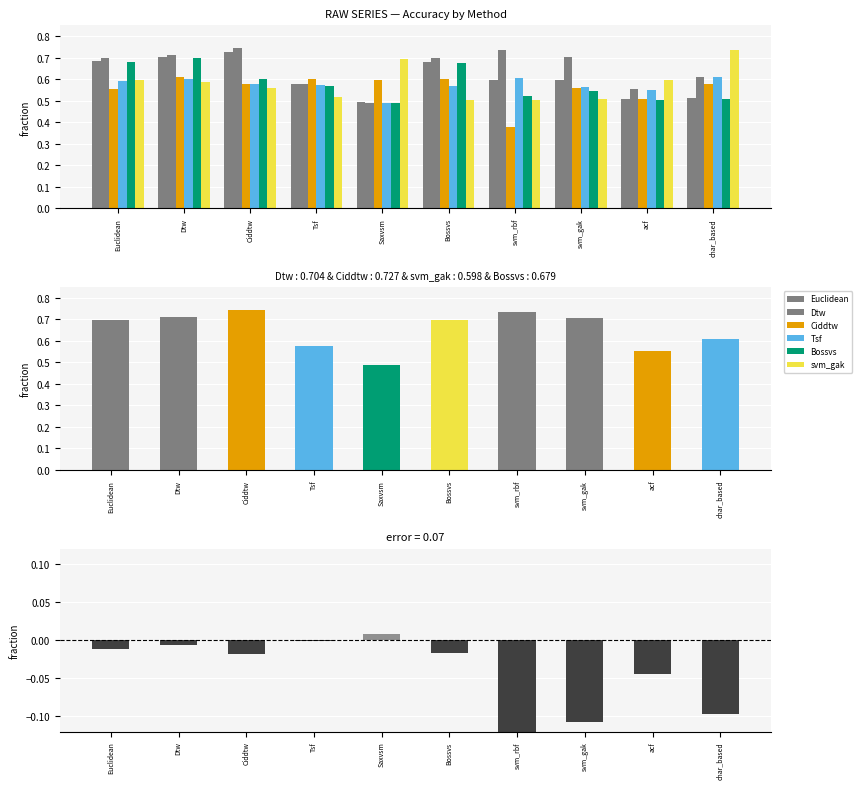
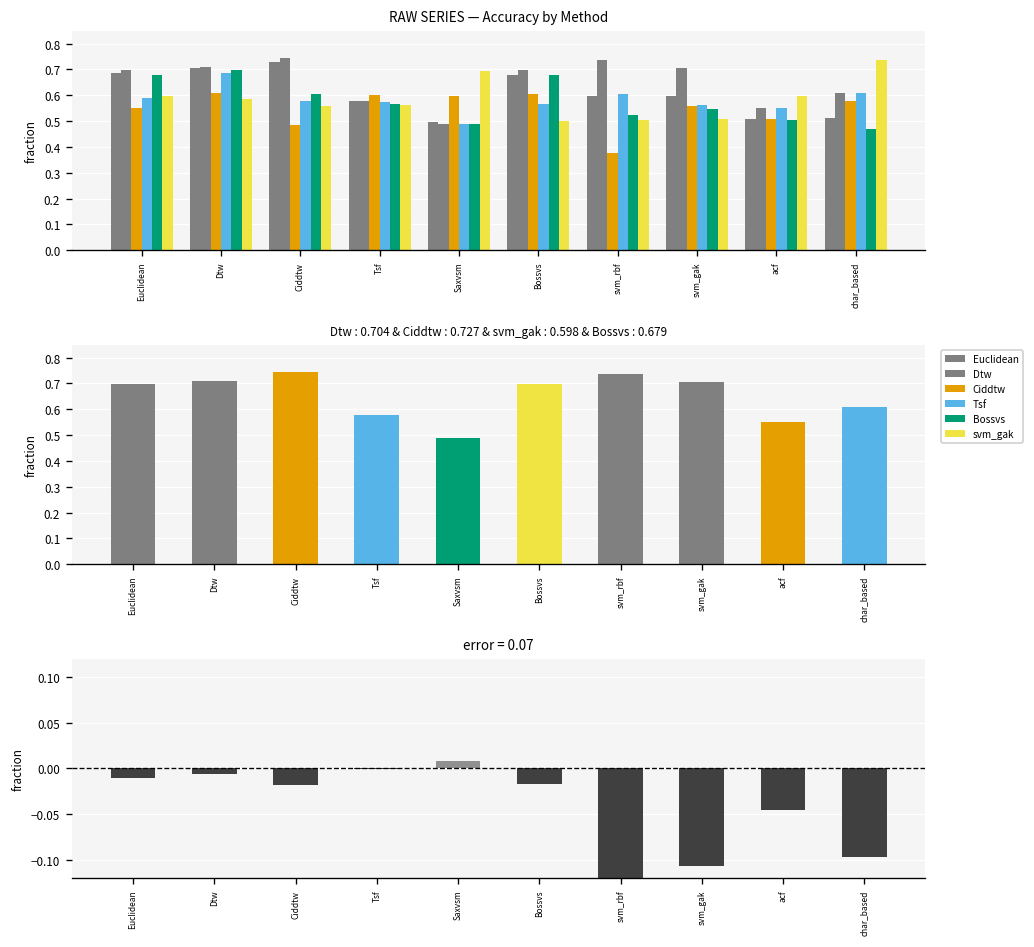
RAW SERIES — Accuracy by Method, Tsf, Dtw: 0.60 -> 0.69
RAW SERIES — Accuracy by Method, Ciddtw, Ciddtw: 0.58 -> 0.48
RAW SERIES — Accuracy by Method, svm_gak, Tsf: 0.52 -> 0.56
RAW SERIES — Accuracy by Method, Bossvs, char_based: 0.51 -> 0.47
